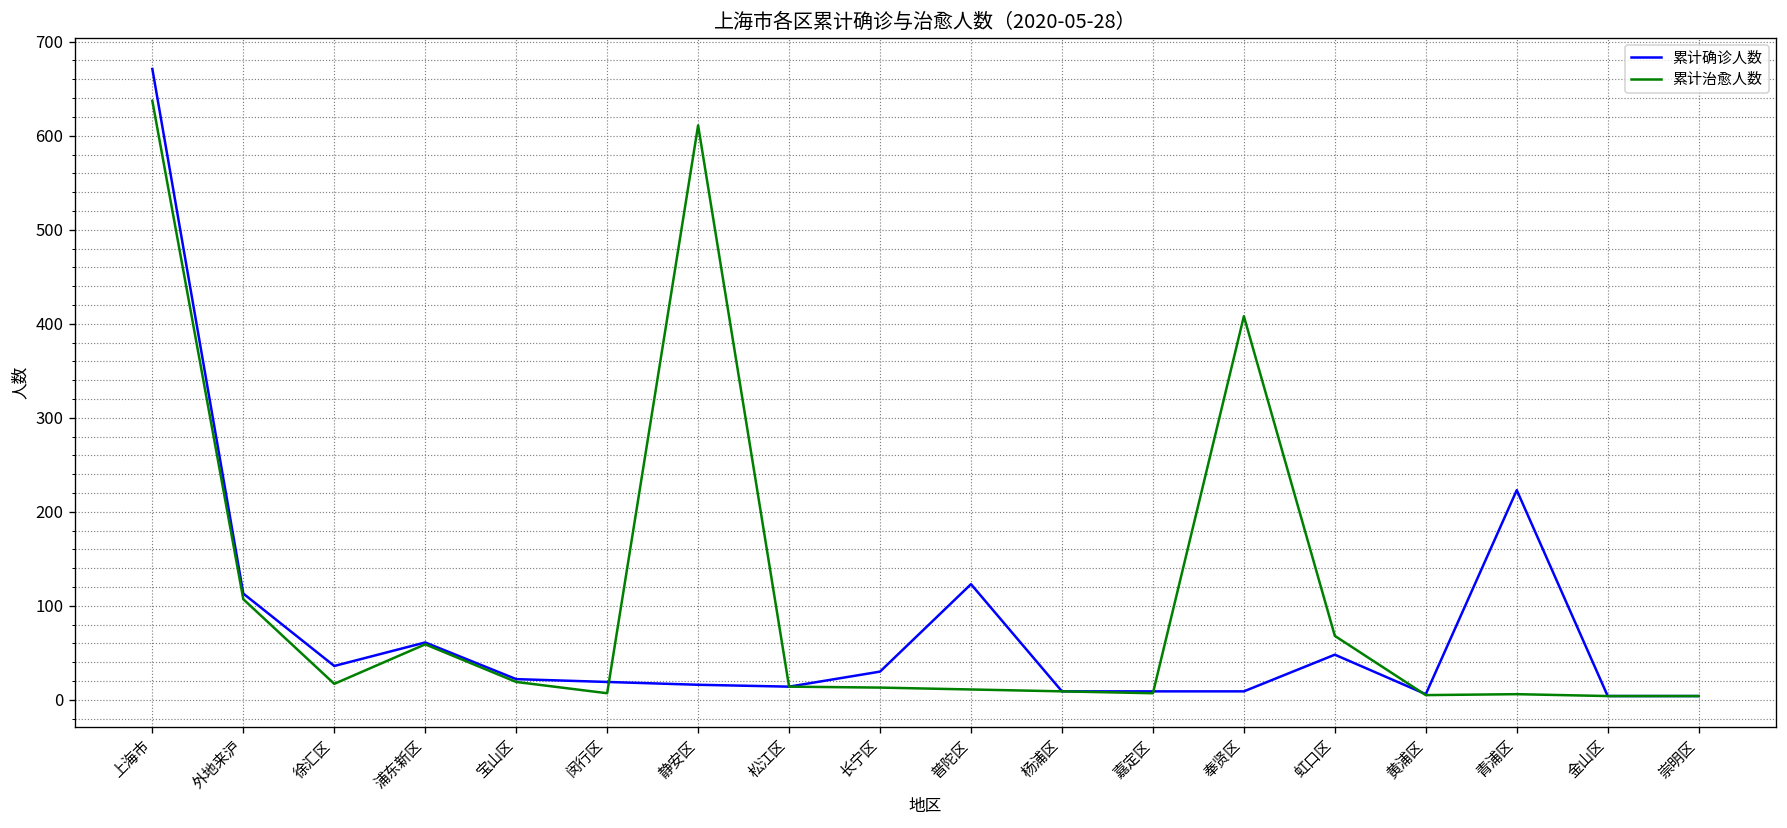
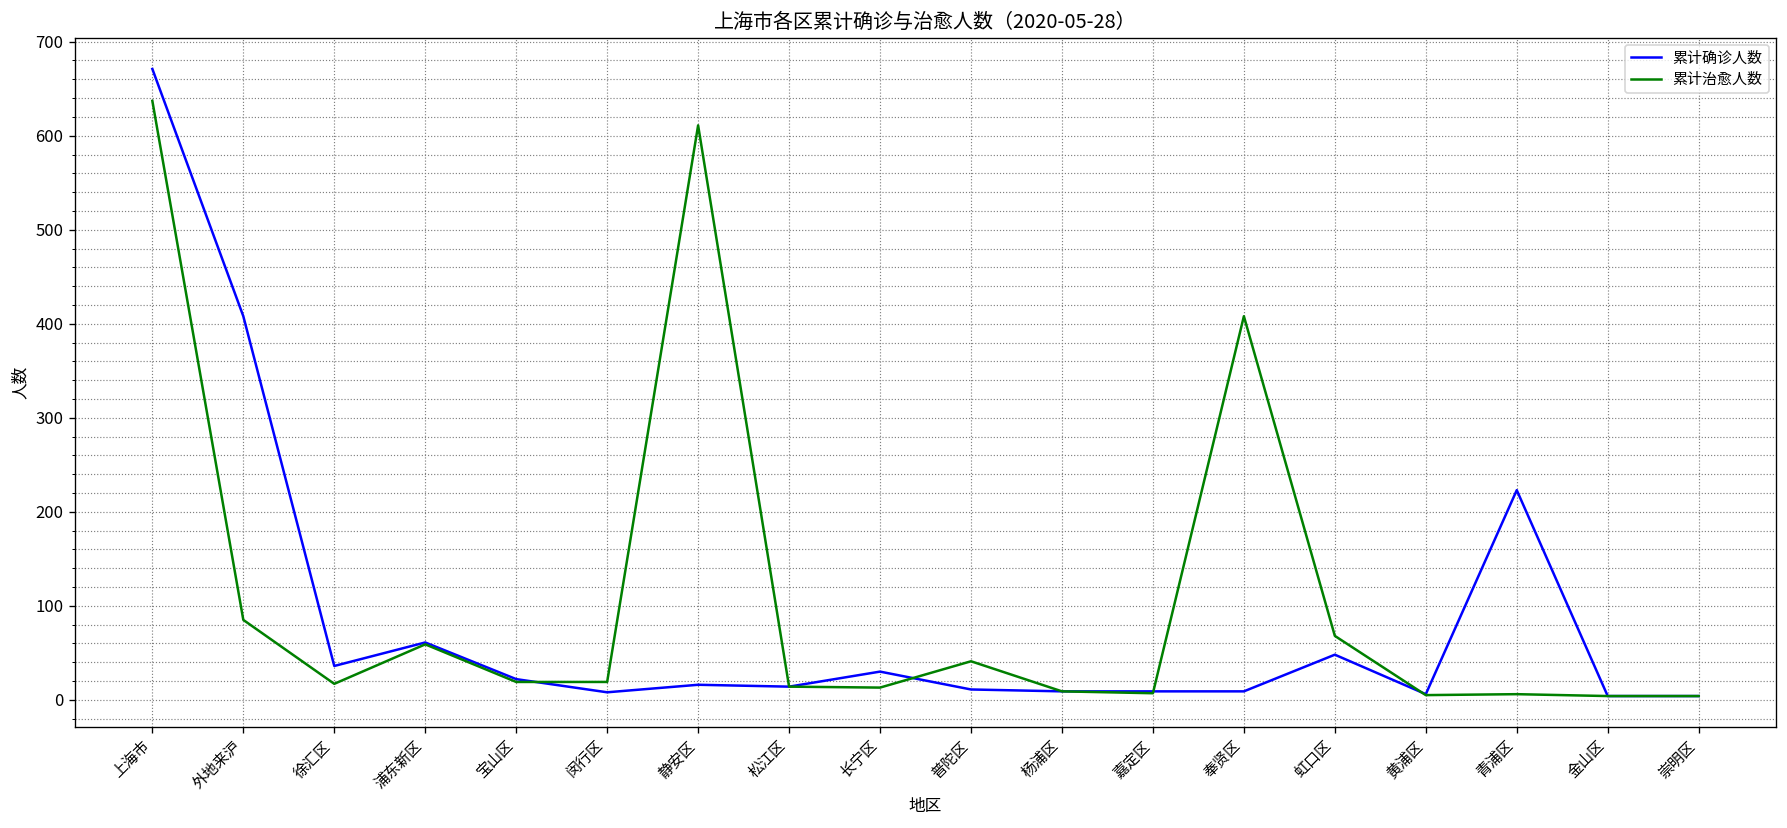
累计确诊人数, 外地来沪: 110 -> 410
累计治愈人数, 外地来沪: 110 -> 90
累计确诊人数, 闵行区: 20 -> 10
累计治愈人数, 闵行区: 10 -> 20
累计确诊人数, 普陀区: 120 -> 10
累计治愈人数, 普陀区: 10 -> 40
